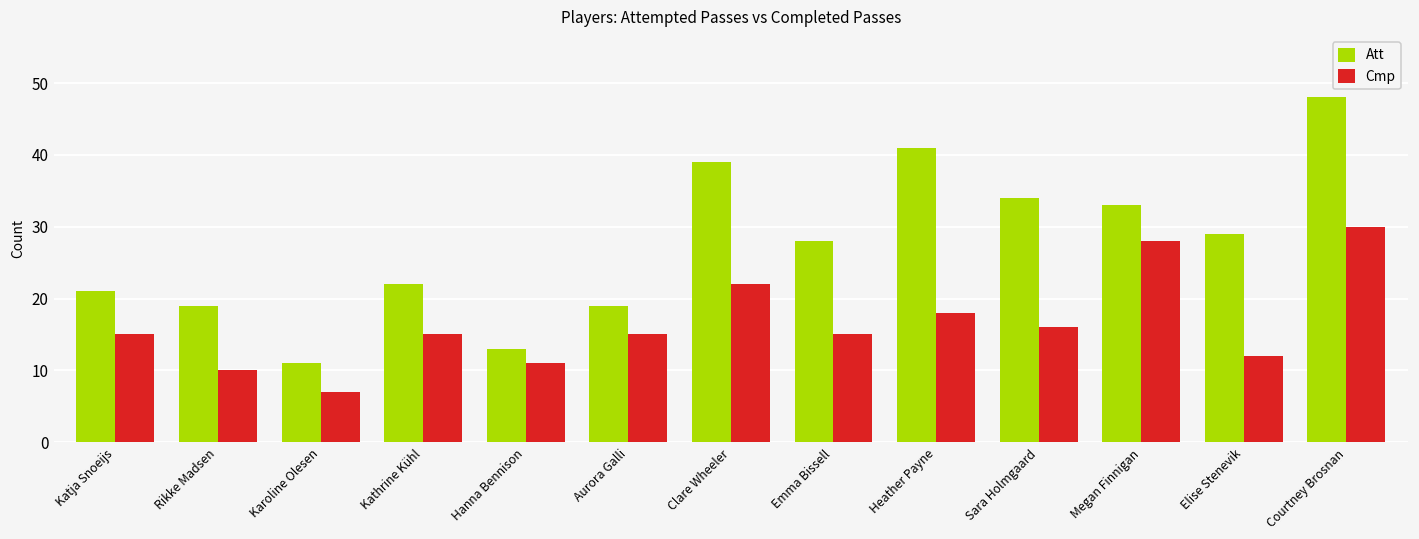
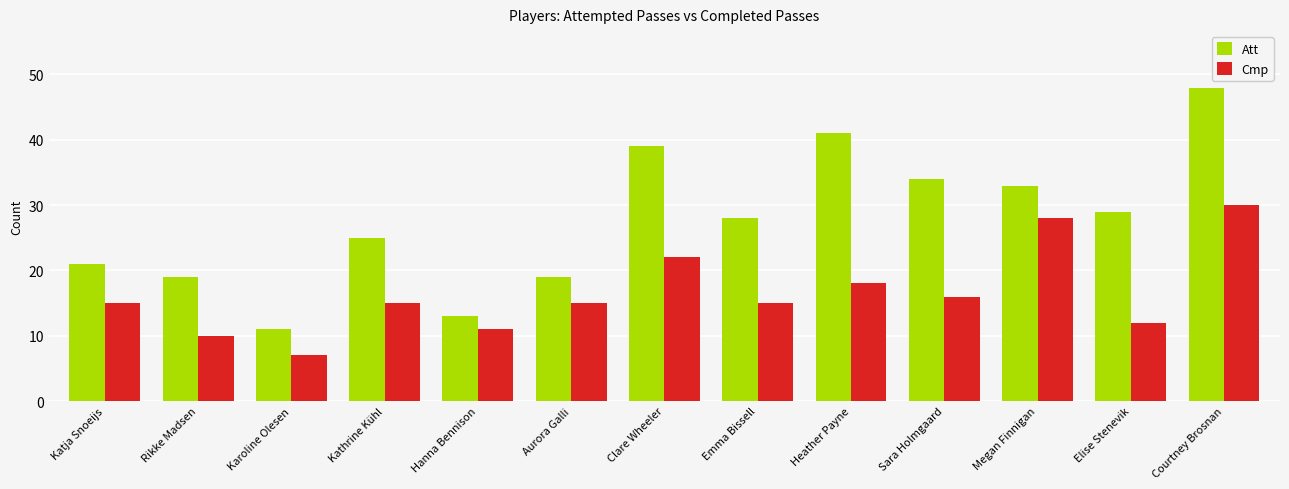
Att, Kathrine Kühl: 22 -> 25
